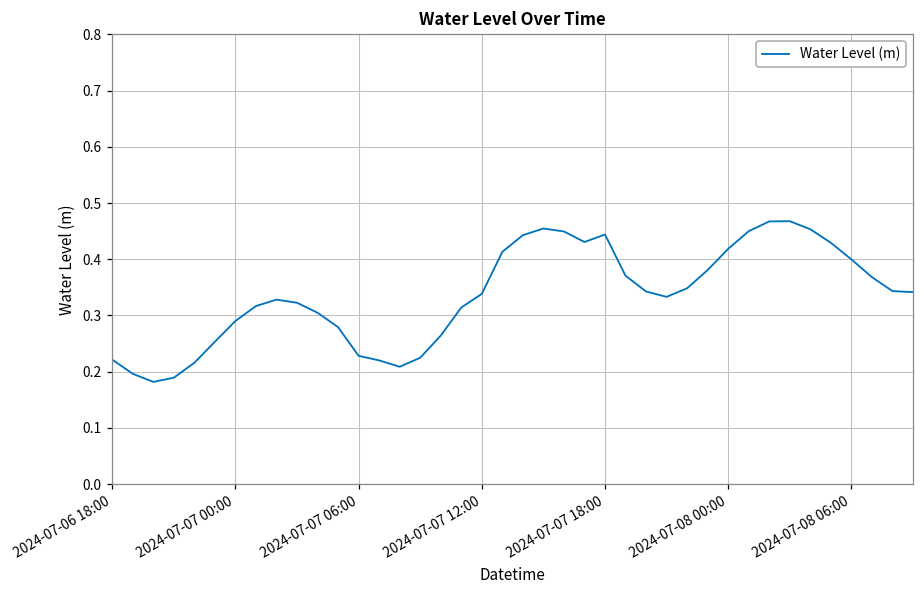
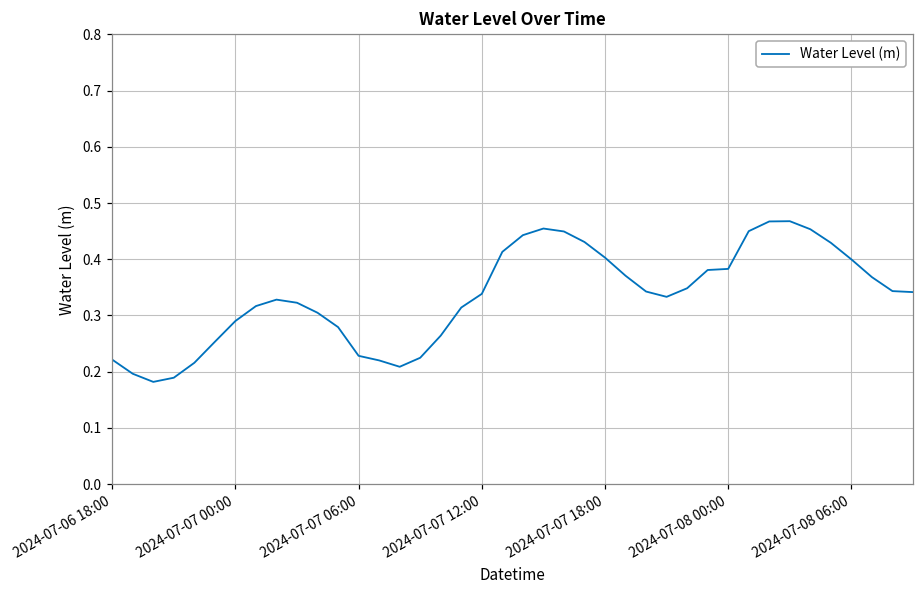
2024-07-07 18:00: 0.44 -> 0.40
2024-07-08 00:00: 0.42 -> 0.38
